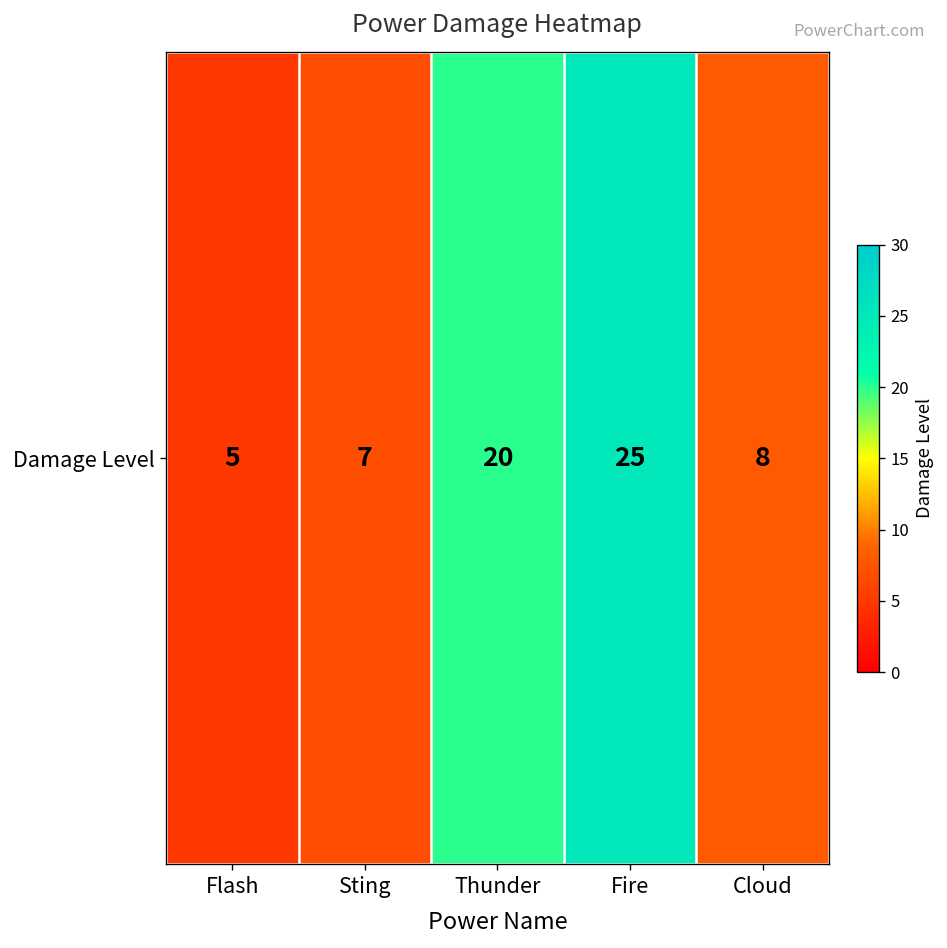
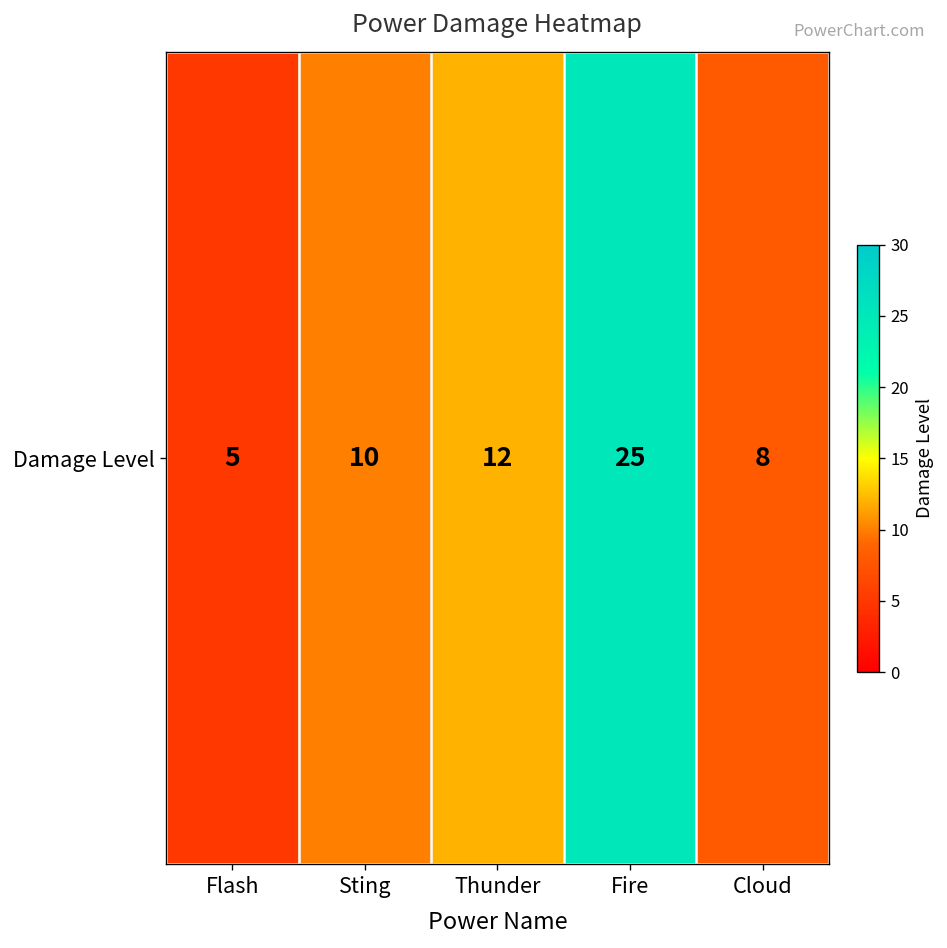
Damage Level, Sting: 7 -> 10
Damage Level, Thunder: 20 -> 12
